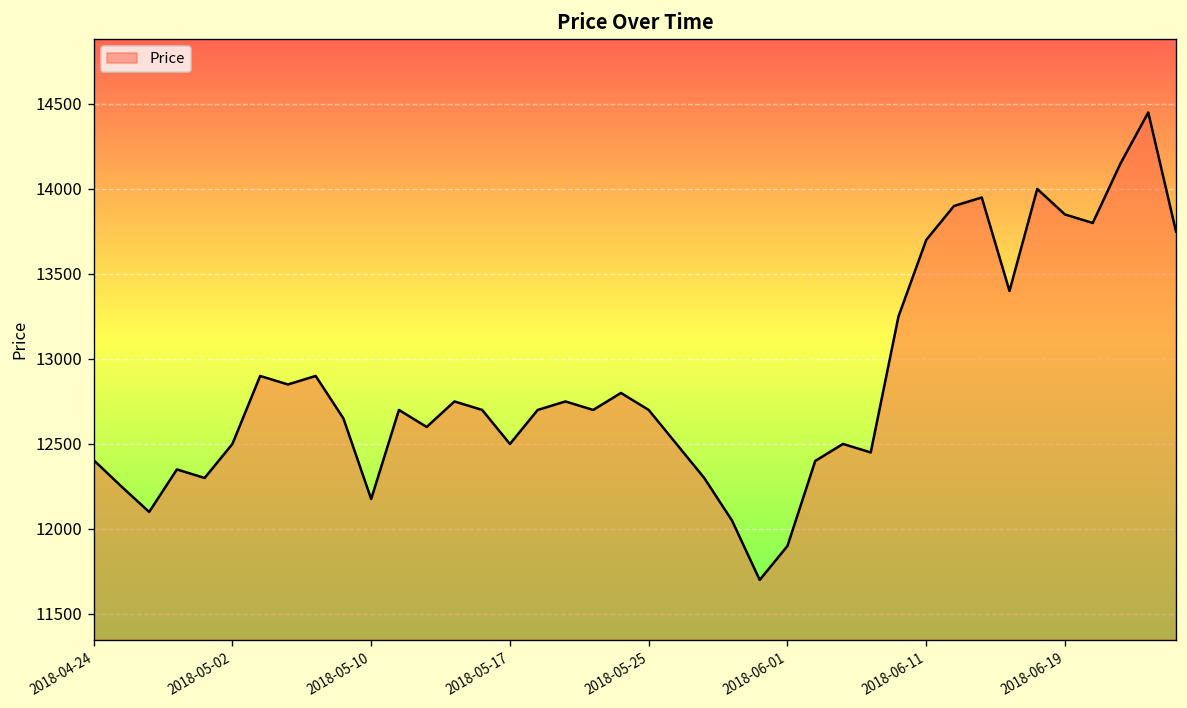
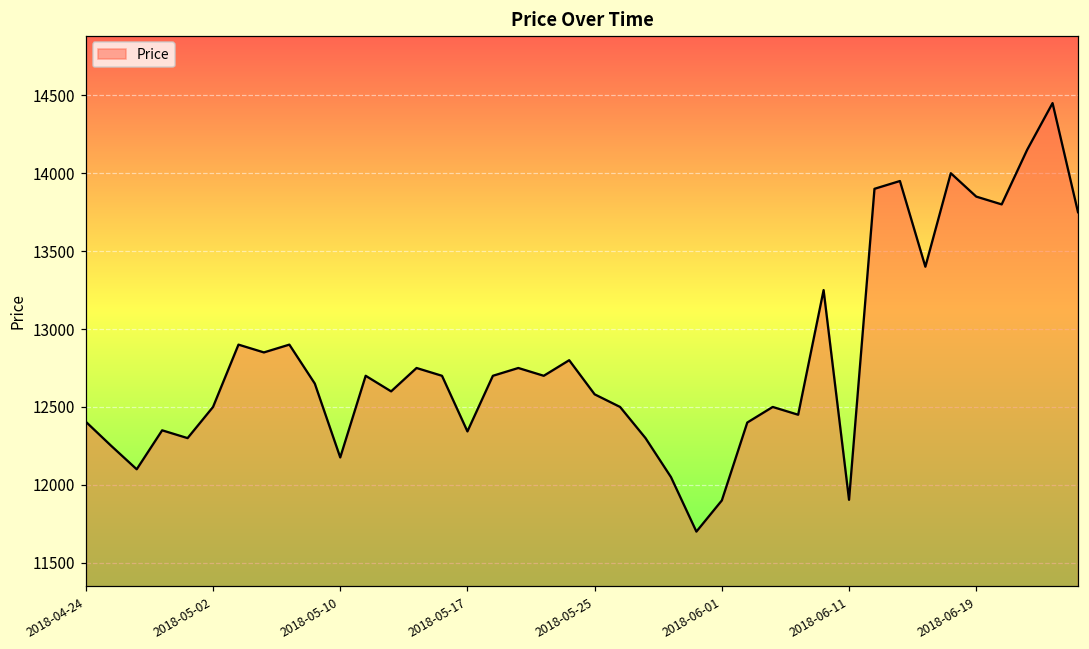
2018-05-17: 12500 -> 12340
2018-05-25: 12700 -> 12580
2018-06-11: 13700 -> 11900
